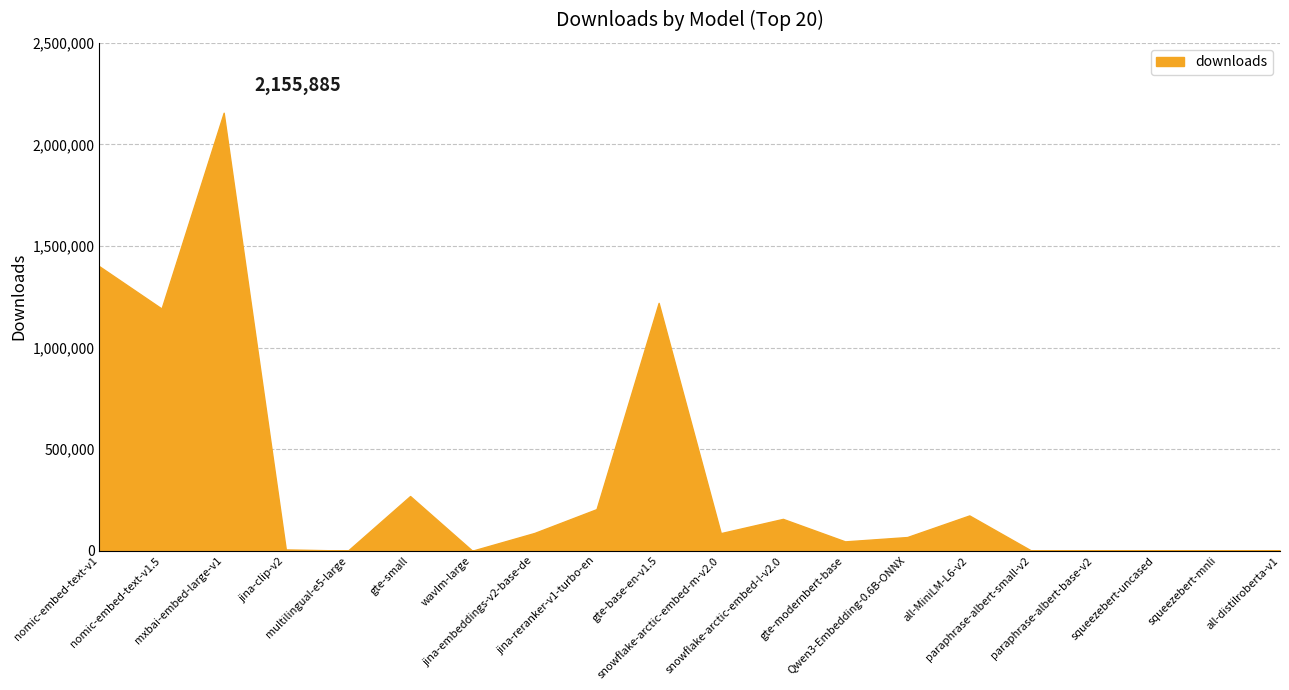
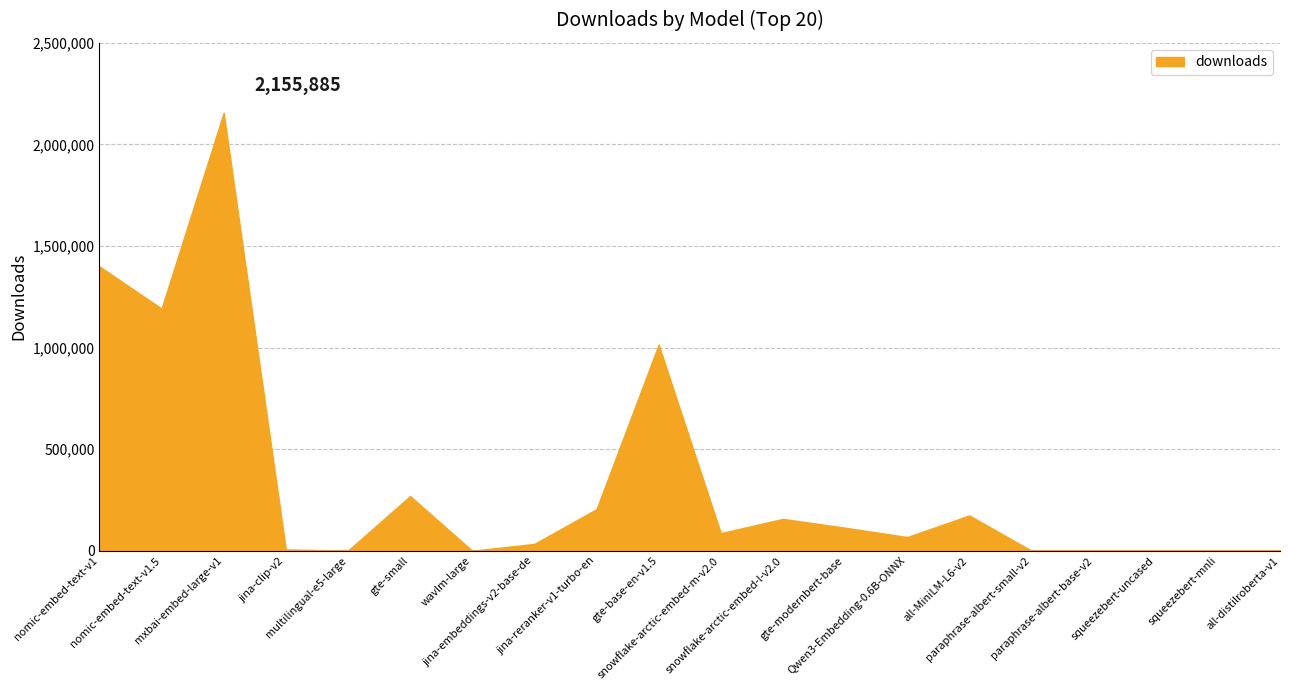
jina-embeddings-v2-base-de: 90,000 -> 30,000
gte-base-en-v1.5: 1,220,000 -> 1,010,000
gte-modernbert-base: 50,000 -> 110,000
